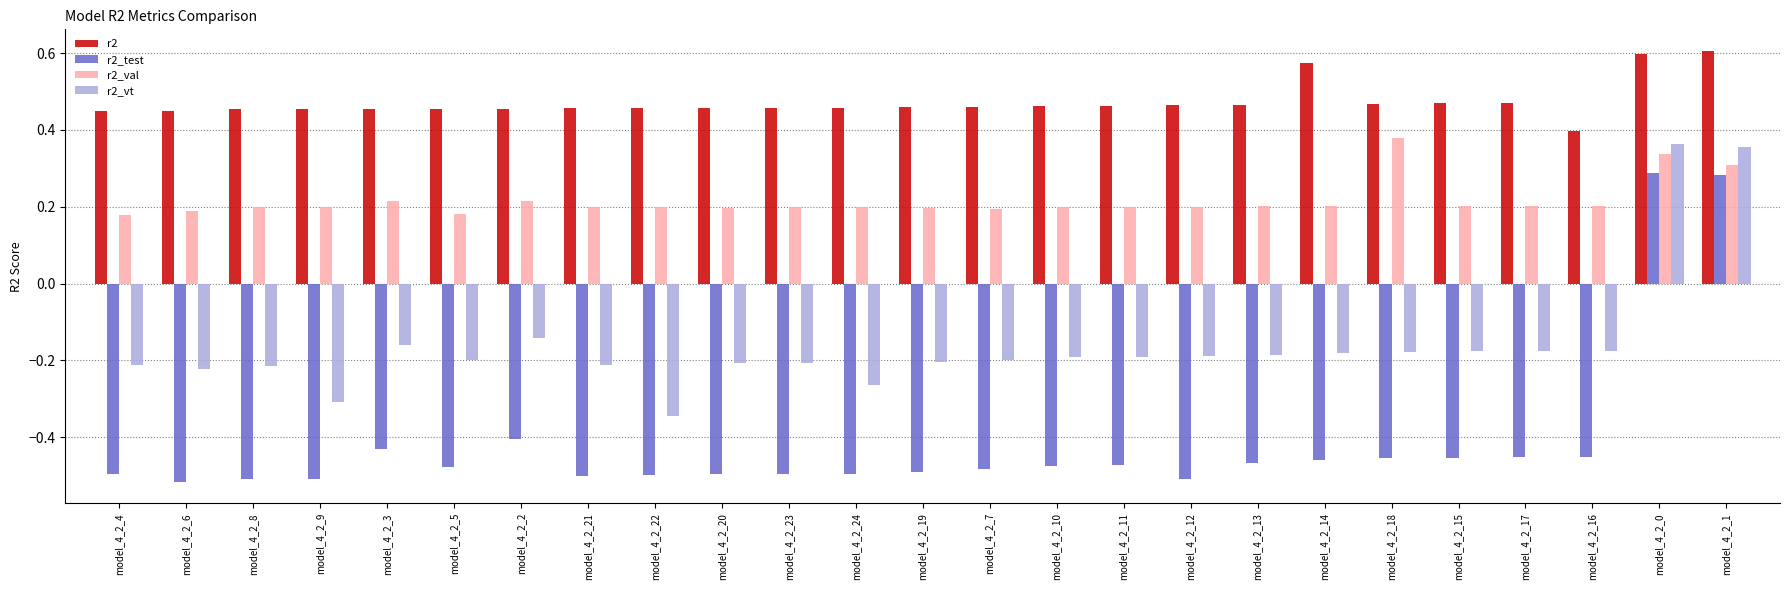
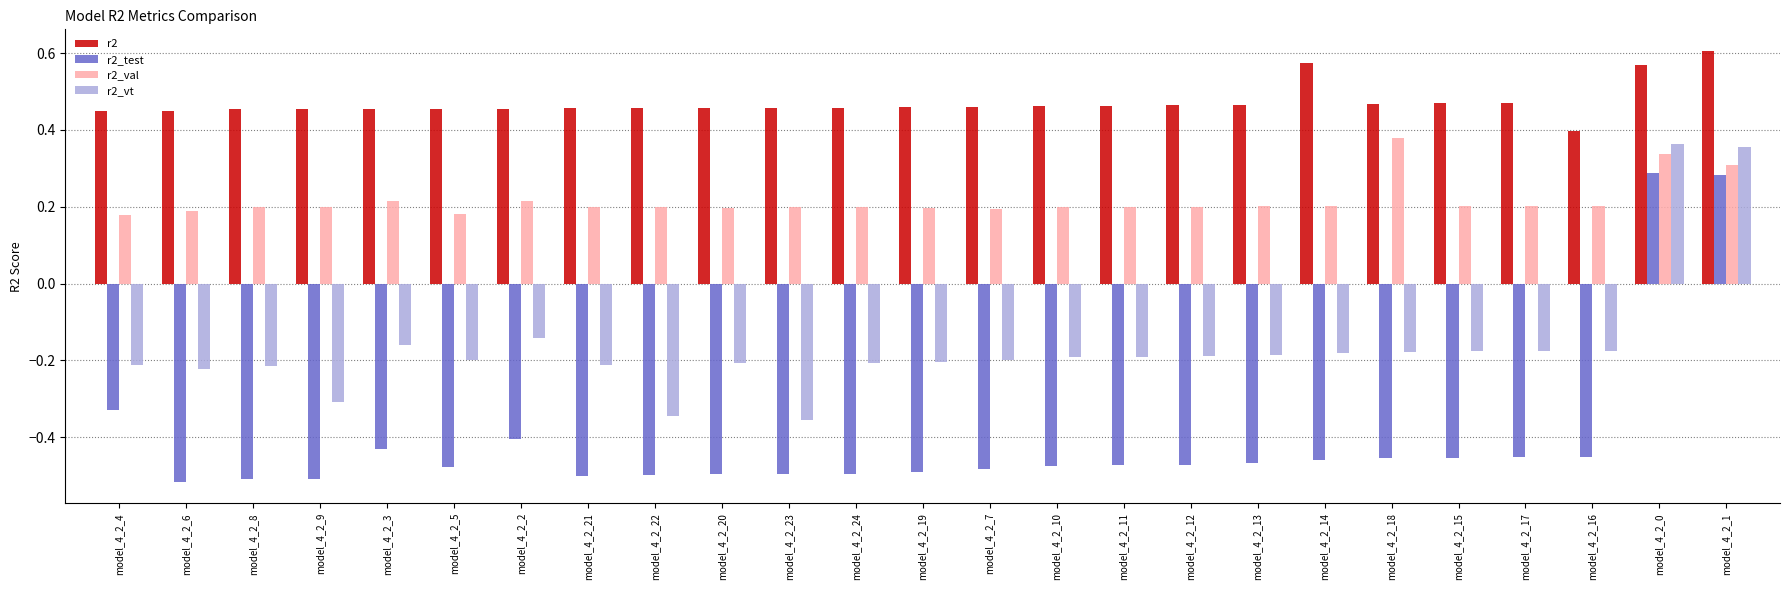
r2_test, model_4_2_4: -0.50 -> -0.33
r2_vt, model_4_2_23: -0.21 -> -0.36
r2_vt, model_4_2_24: -0.26 -> -0.21
r2_test, model_4_2_12: -0.51 -> -0.47
r2, model_4_2_0: 0.60 -> 0.57
